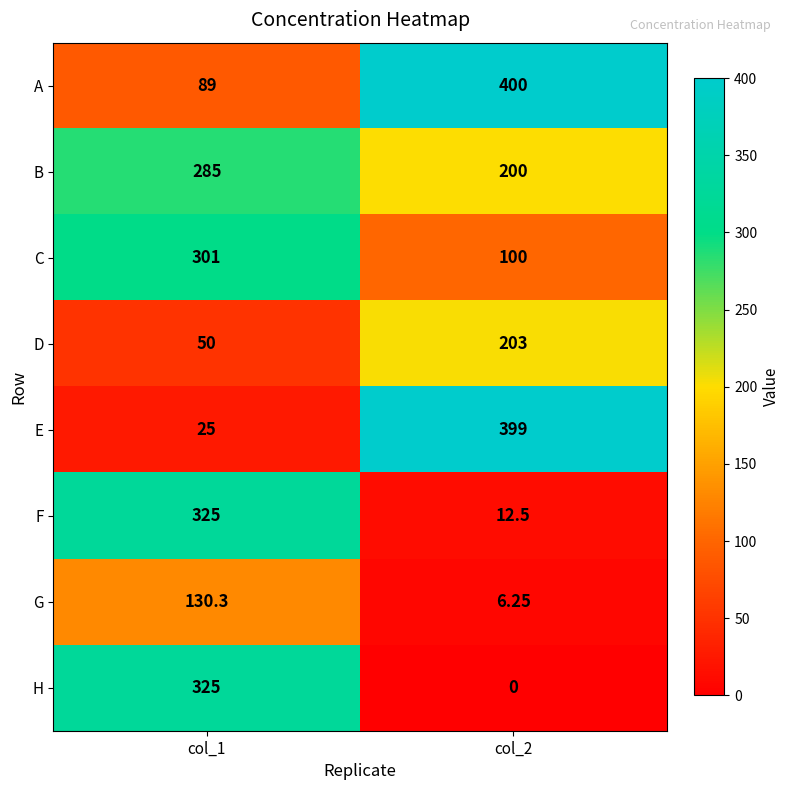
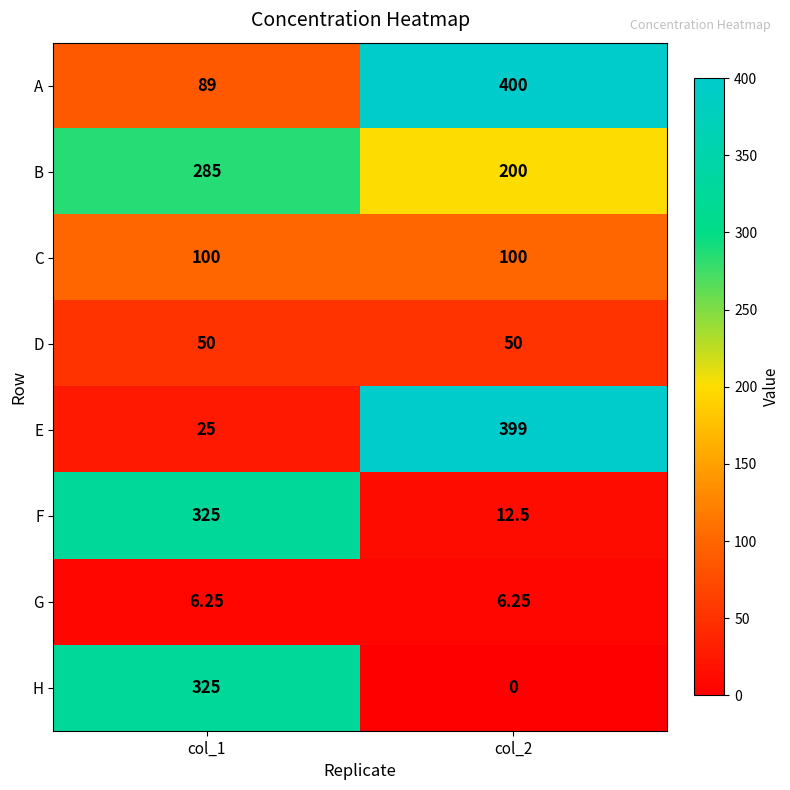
C, col_1: 301 -> 100
D, col_2: 203 -> 50
G, col_1: 130.3 -> 6.25
